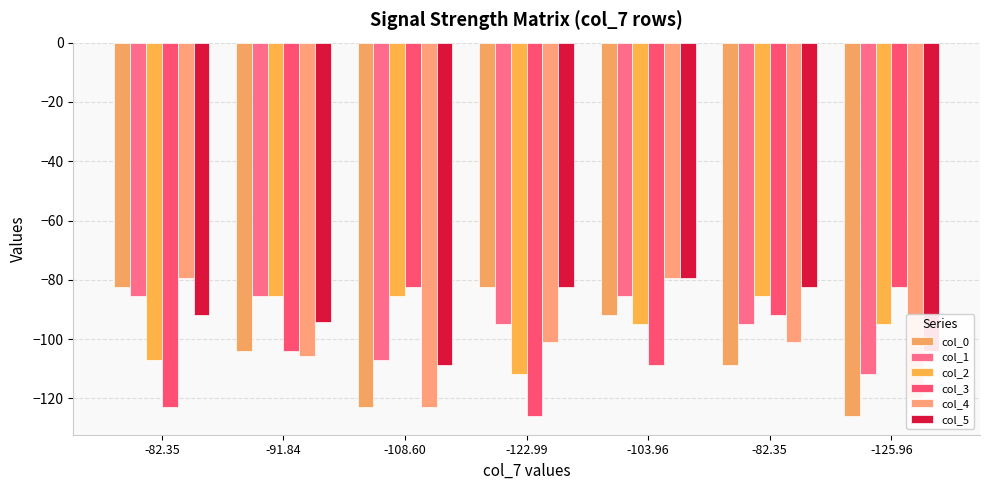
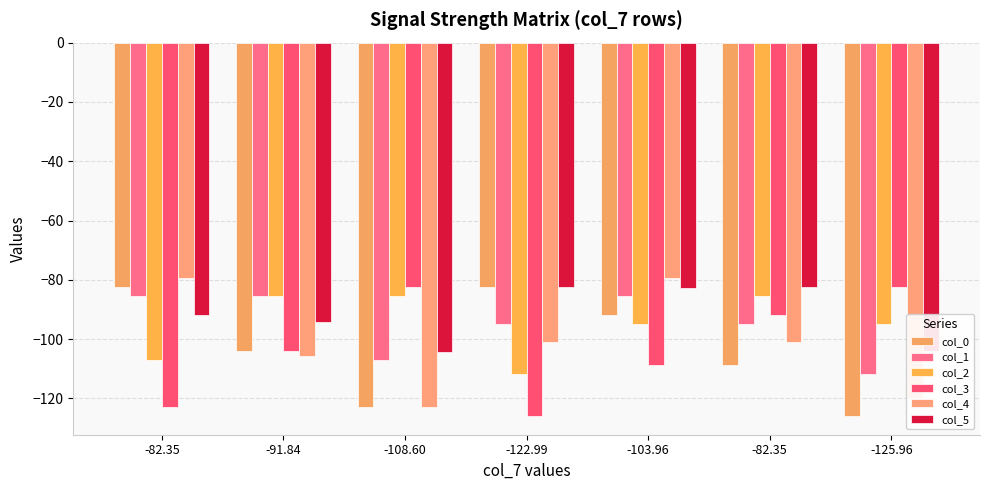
col_5, -108.60: -109 -> -104
col_5, -103.96: -79 -> -83
